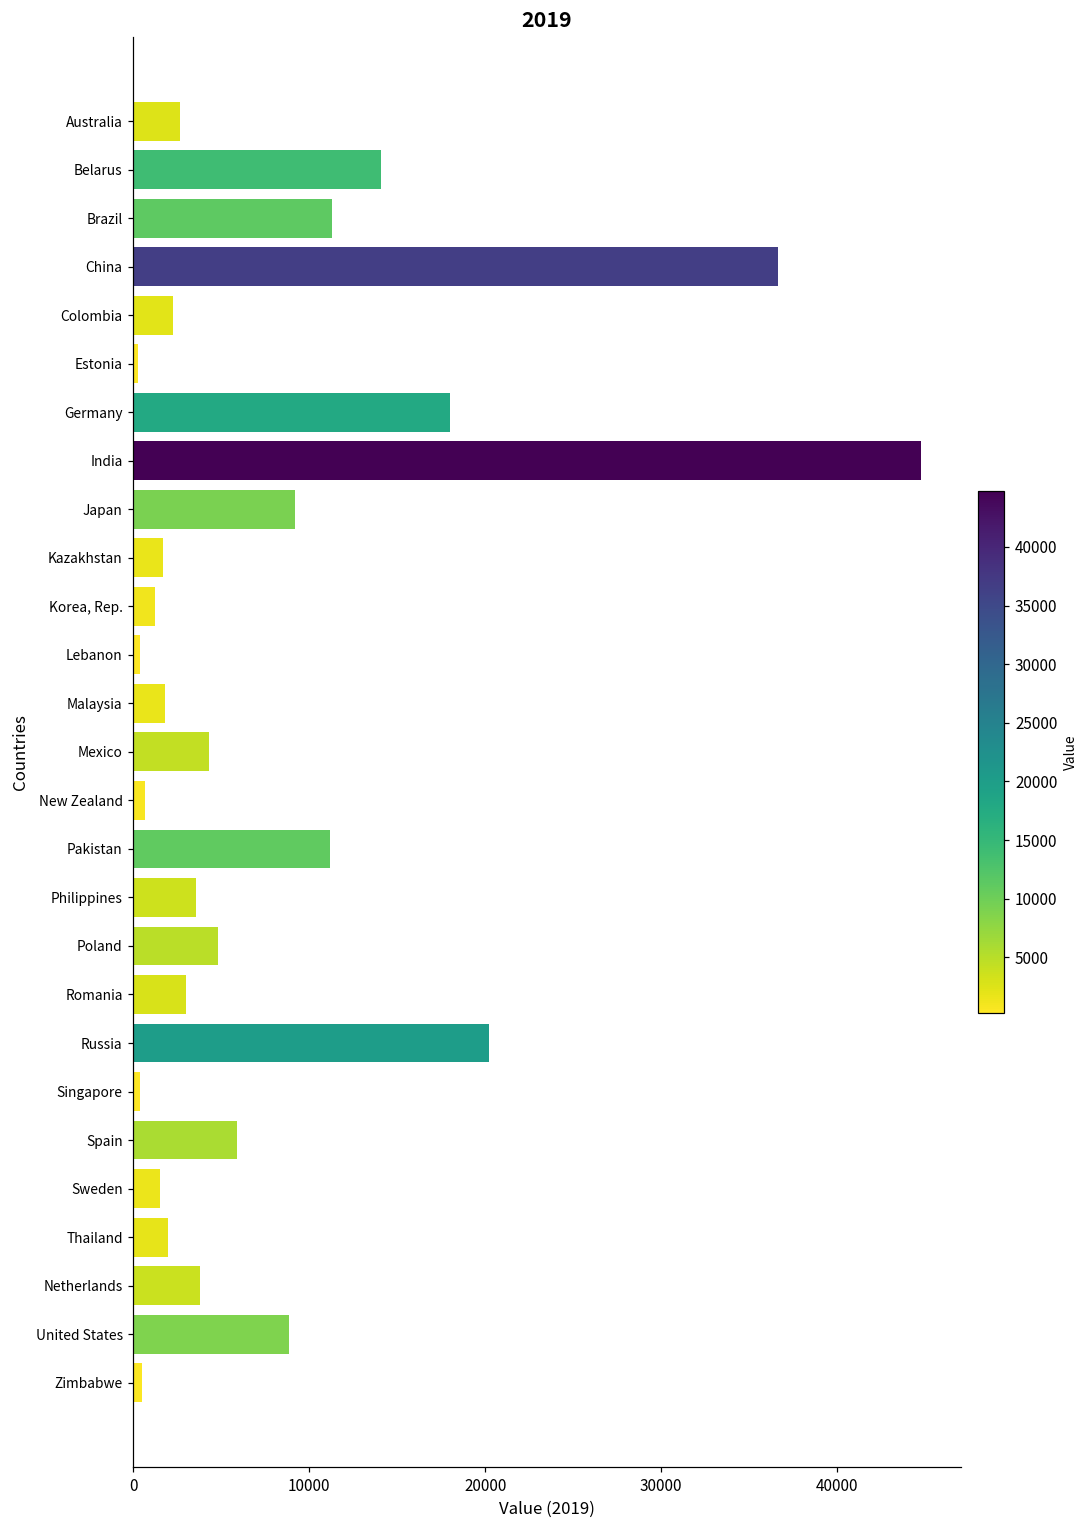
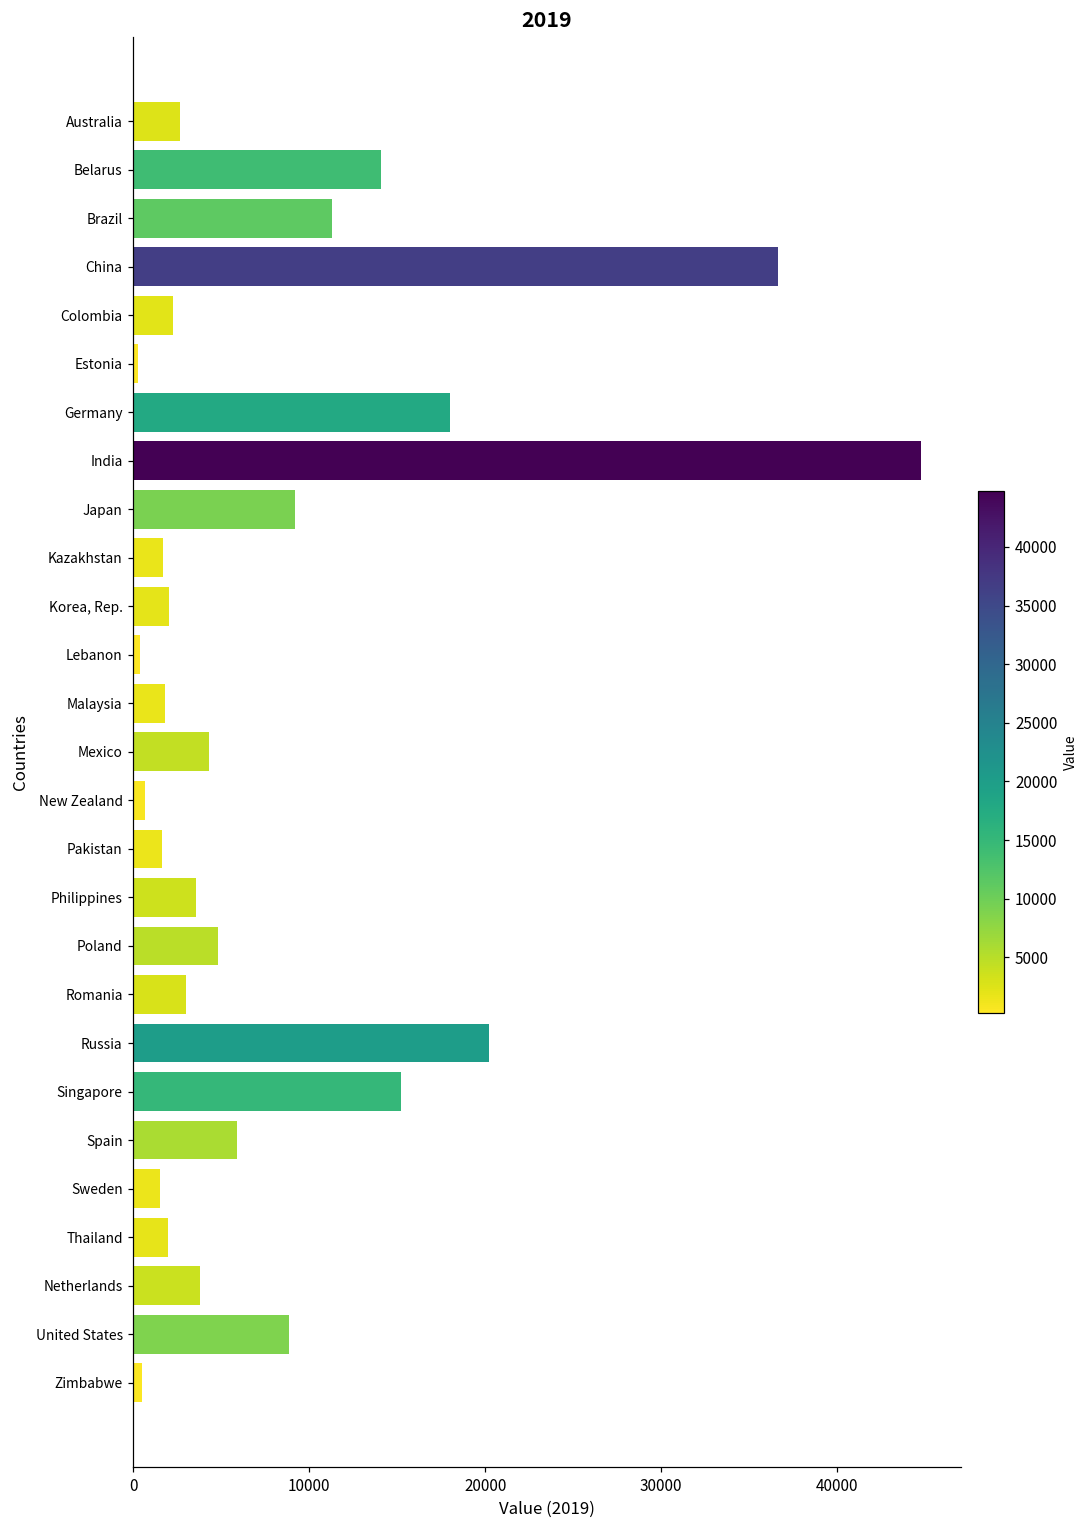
Korea, Rep.: 1200 -> 2000
Pakistan: 11200 -> 1600
Singapore: 400 -> 15200
